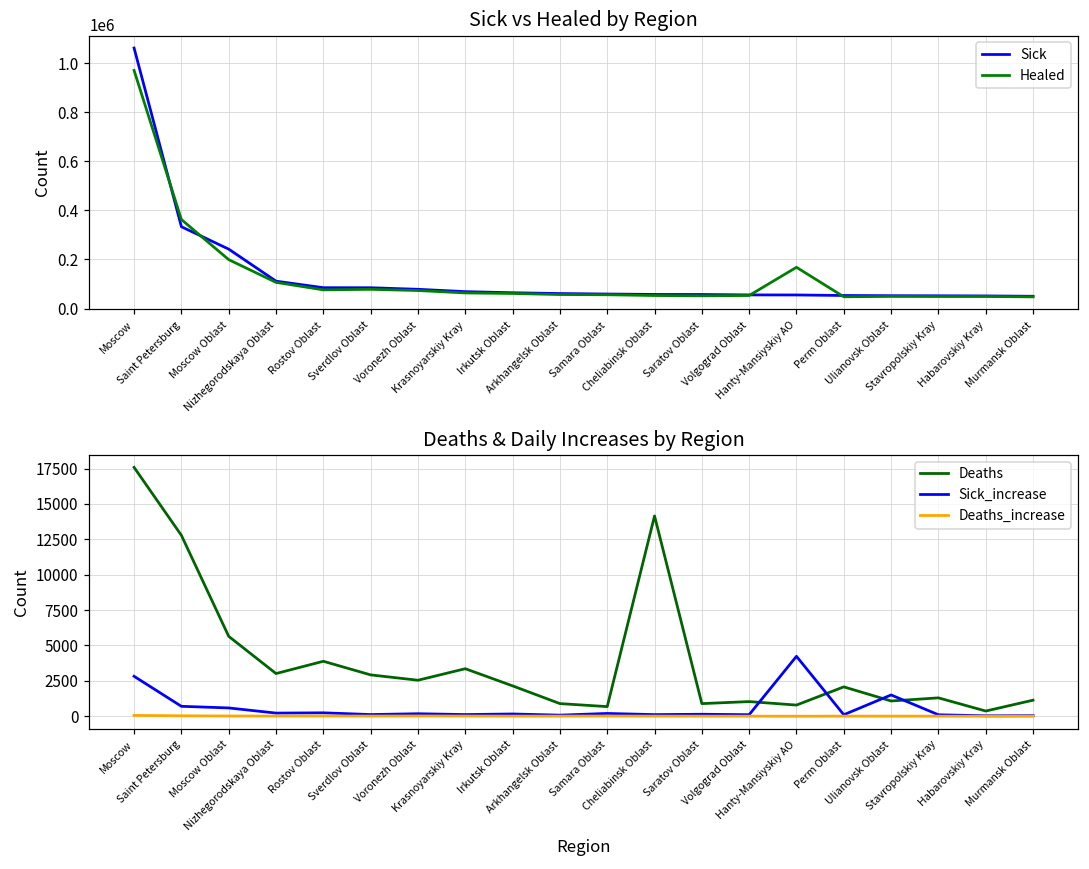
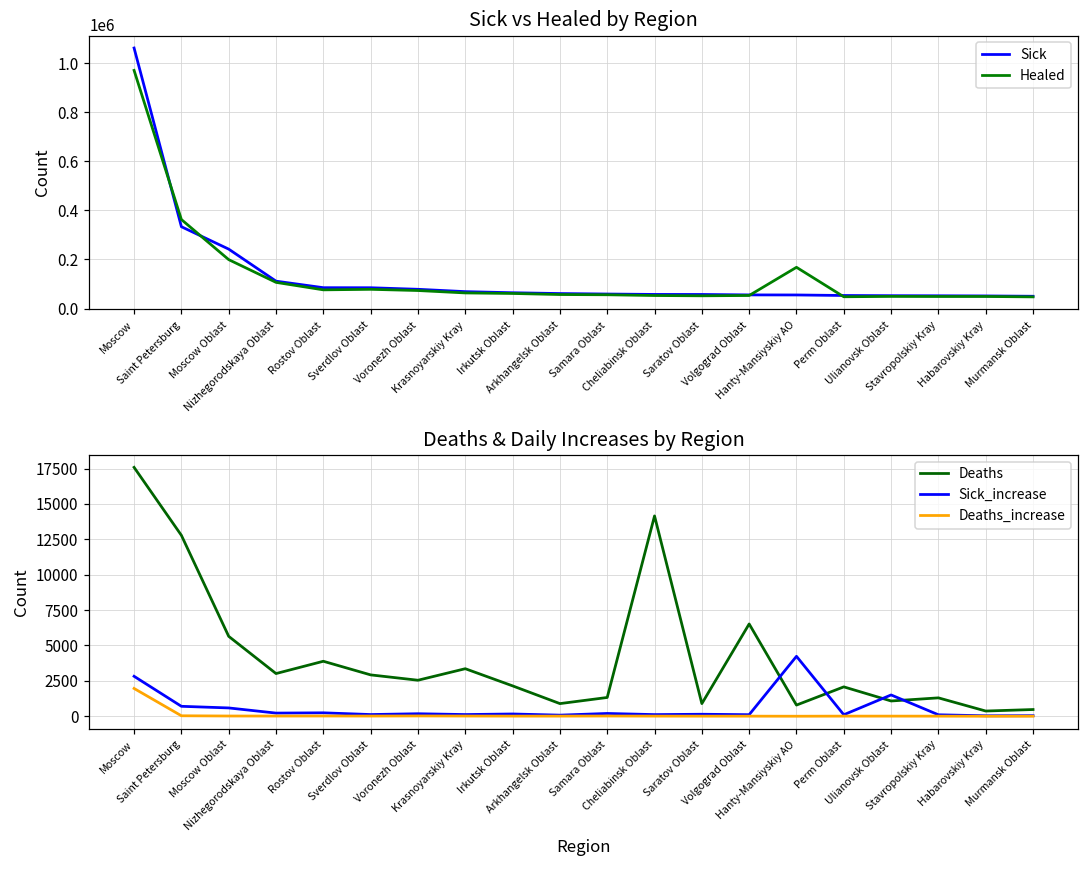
Deaths & Daily Increases by Region, Deaths_increase, Moscow: 100 -> 2000
Deaths & Daily Increases by Region, Deaths, Samara Oblast: 700 -> 1300
Deaths & Daily Increases by Region, Deaths, Volgograd Oblast: 1000 -> 6500
Deaths & Daily Increases by Region, Deaths, Murmansk Oblast: 1100 -> 500
